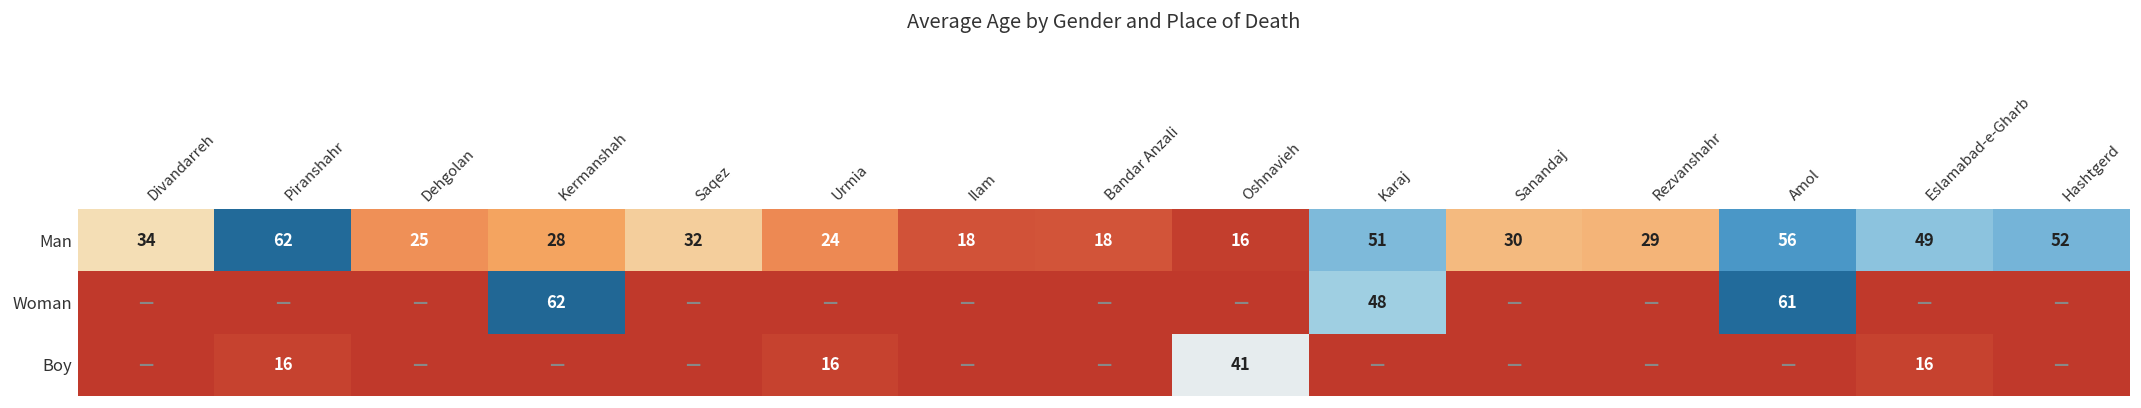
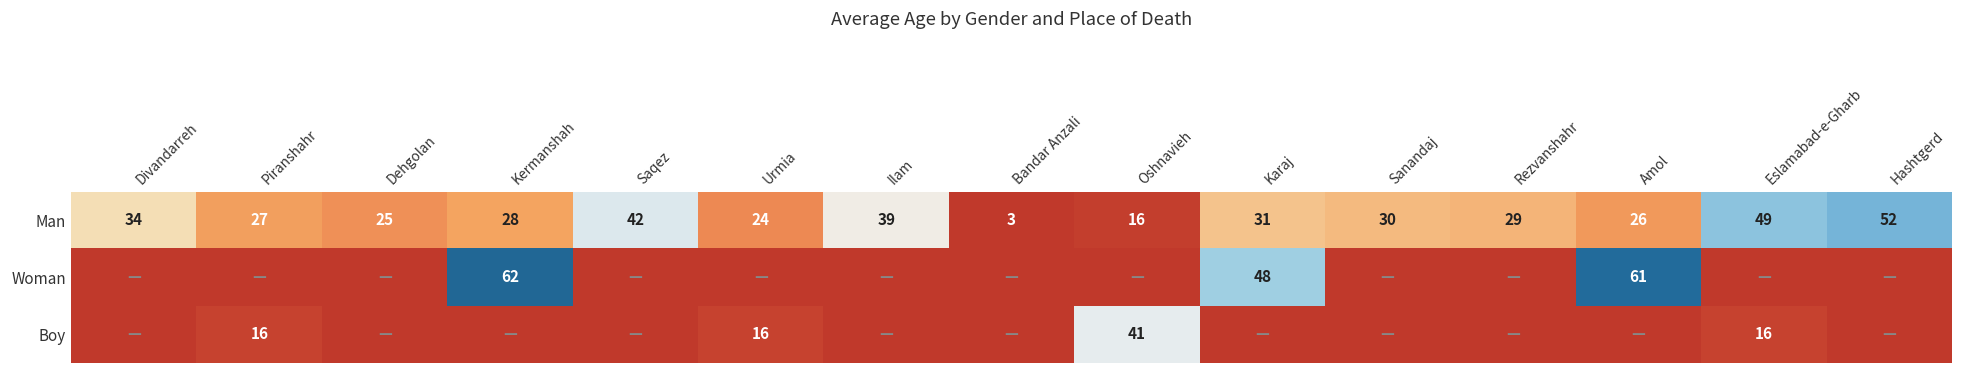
Man, Piranshahr: 62 -> 27
Man, Saqez: 32 -> 42
Man, Ilam: 18 -> 39
Man, Bandar Anzali: 18 -> 3
Man, Karaj: 51 -> 31
Man, Amol: 56 -> 26
